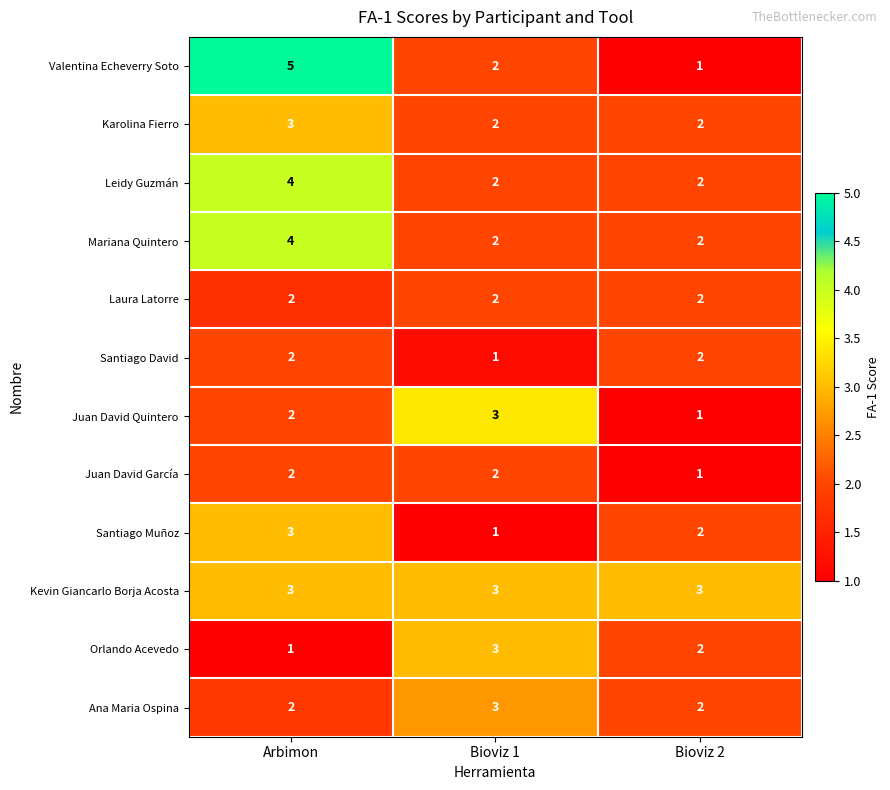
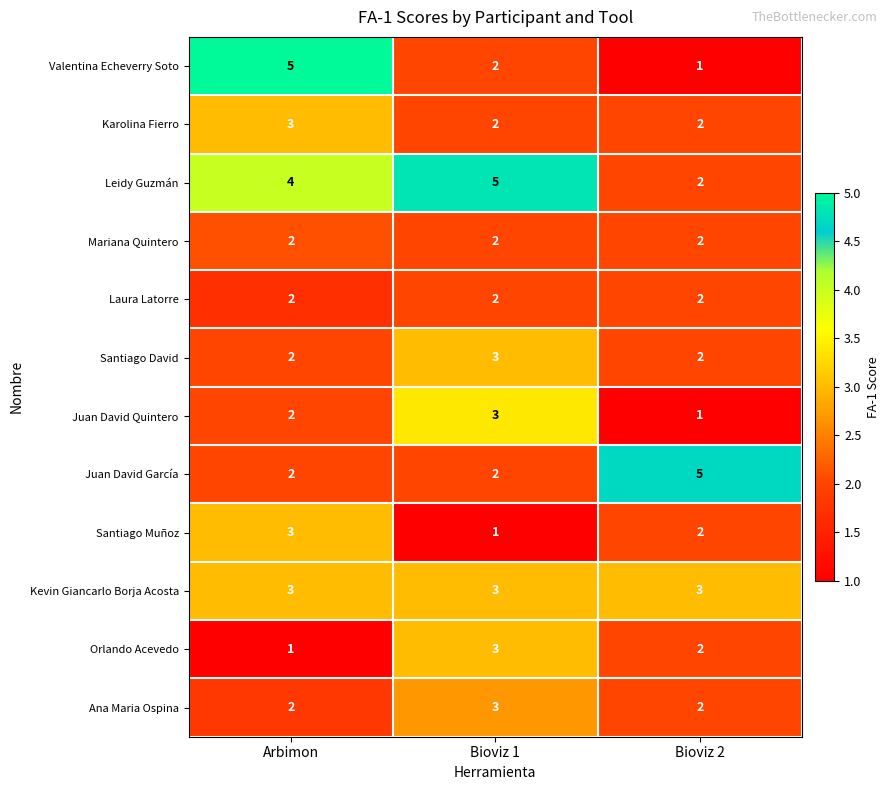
Leidy Guzmán, Bioviz 1: 2 -> 5
Mariana Quintero, Arbimon: 4 -> 2
Santiago David, Bioviz 1: 1 -> 3
Juan David García, Bioviz 2: 1 -> 5
